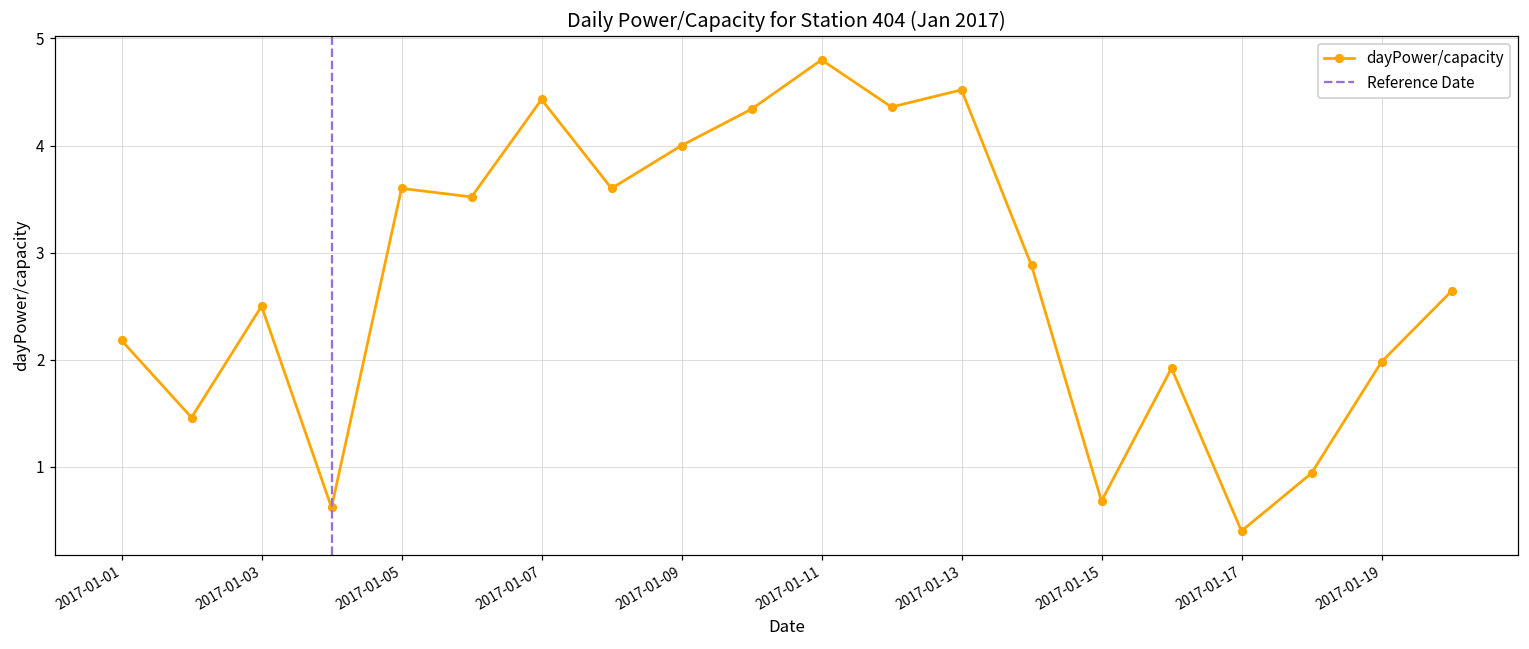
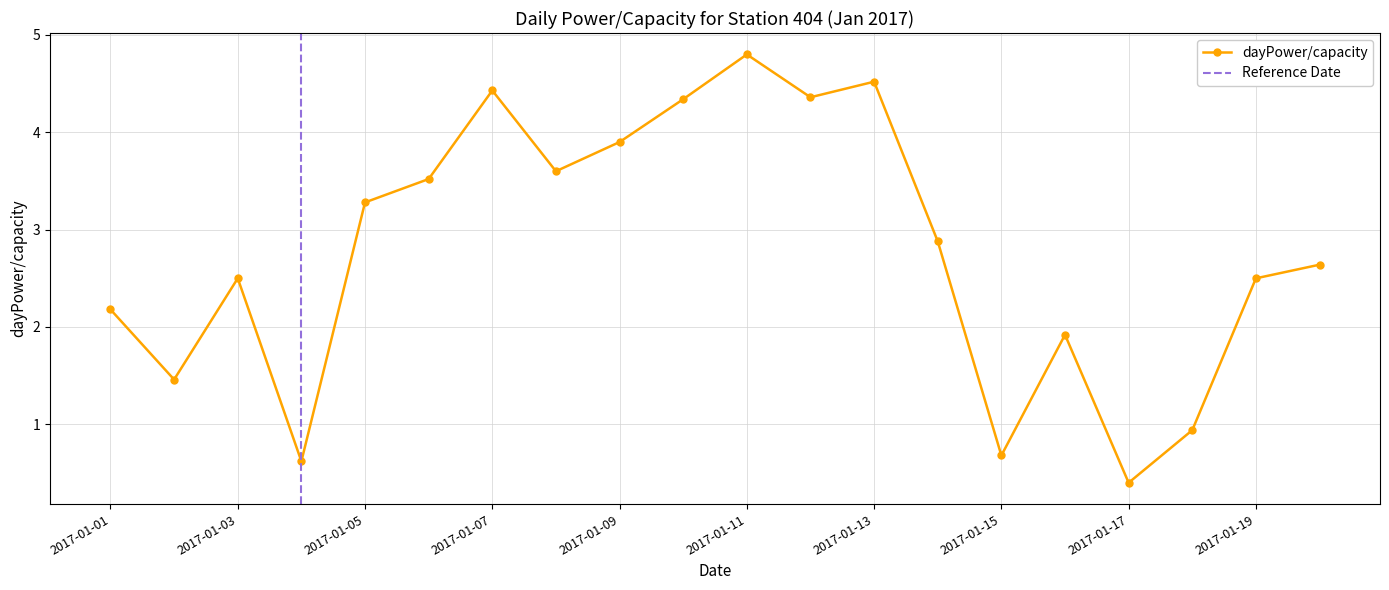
2017-01-05: 3.6 -> 3.3
2017-01-09: 4.0 -> 3.9
2017-01-19: 2.0 -> 2.5
